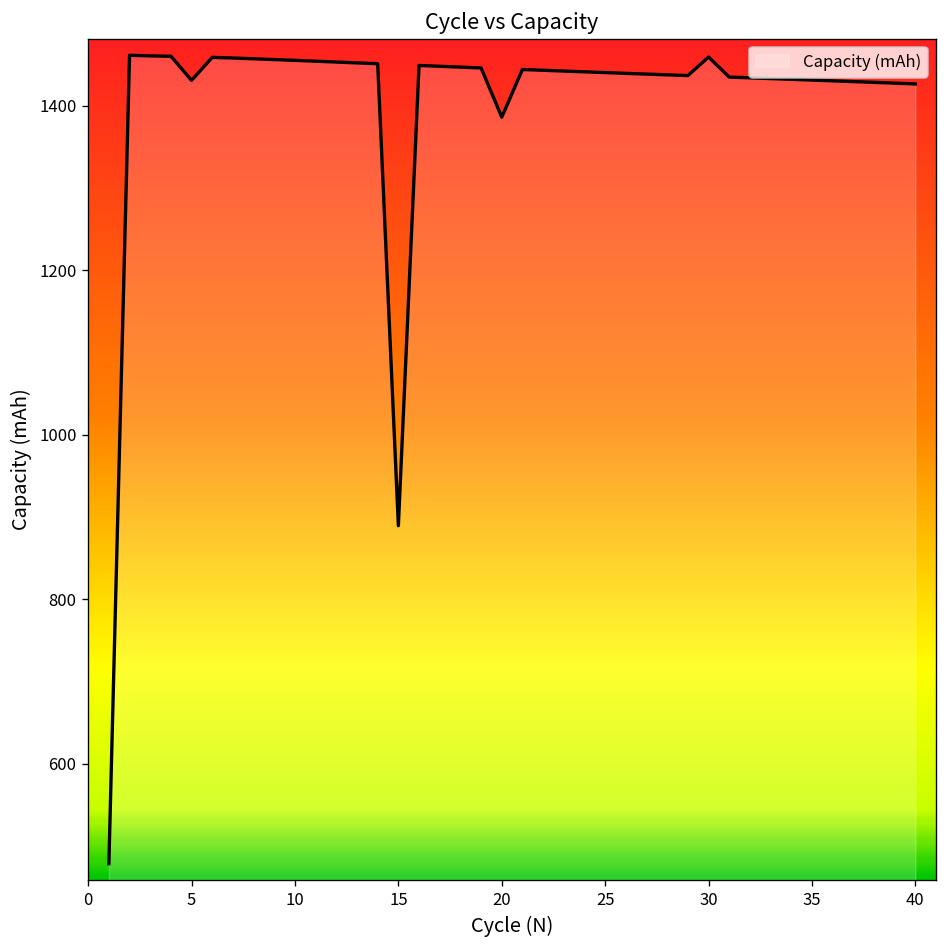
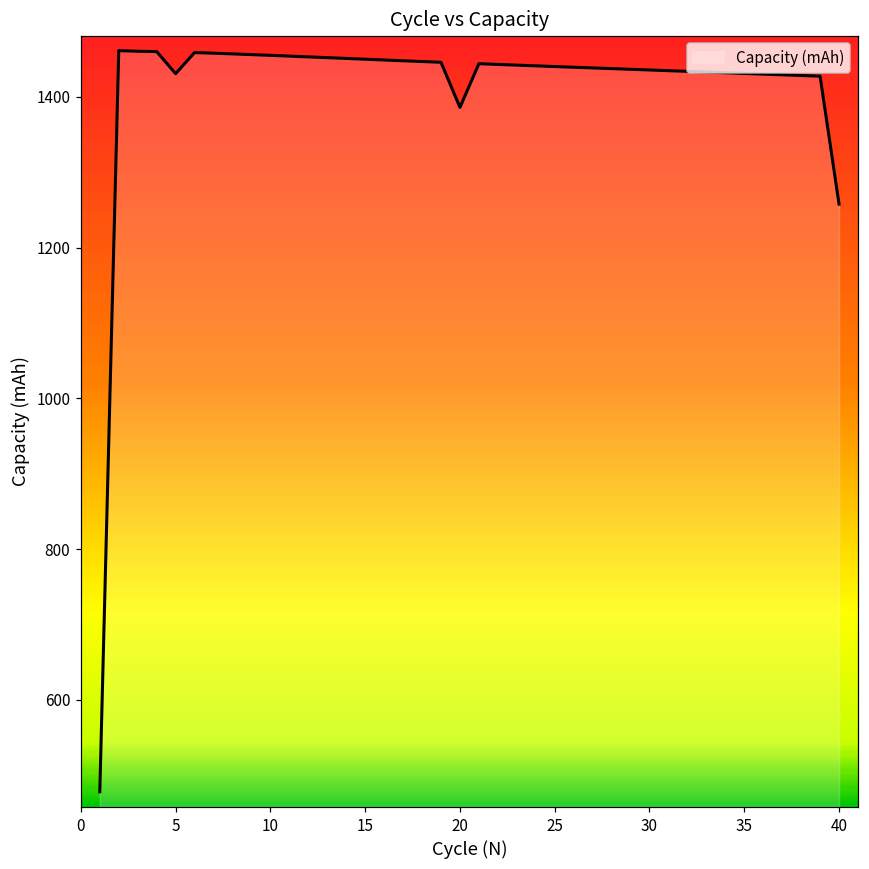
15: 890 -> 1450
30: 1460 -> 1440
40: 1430 -> 1260
